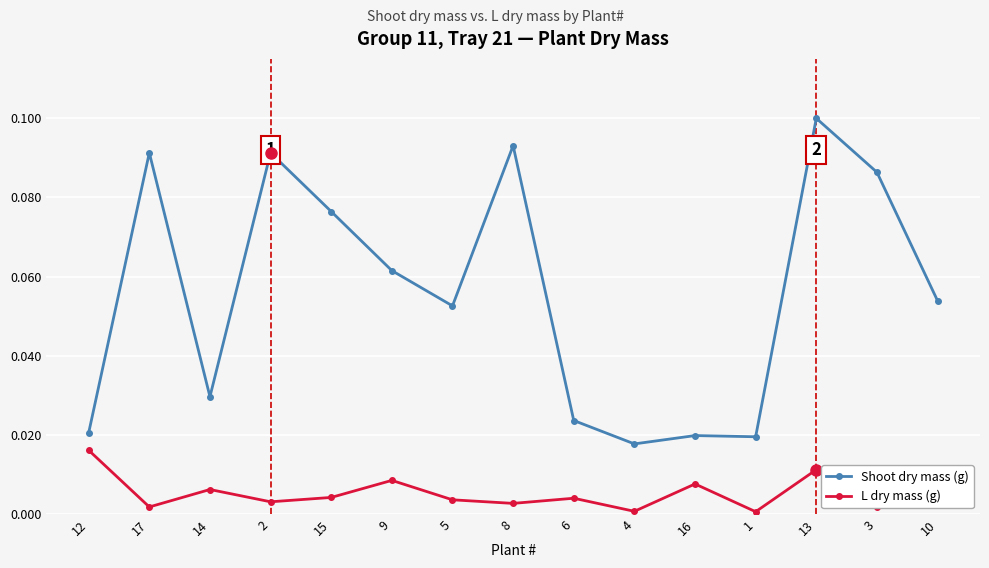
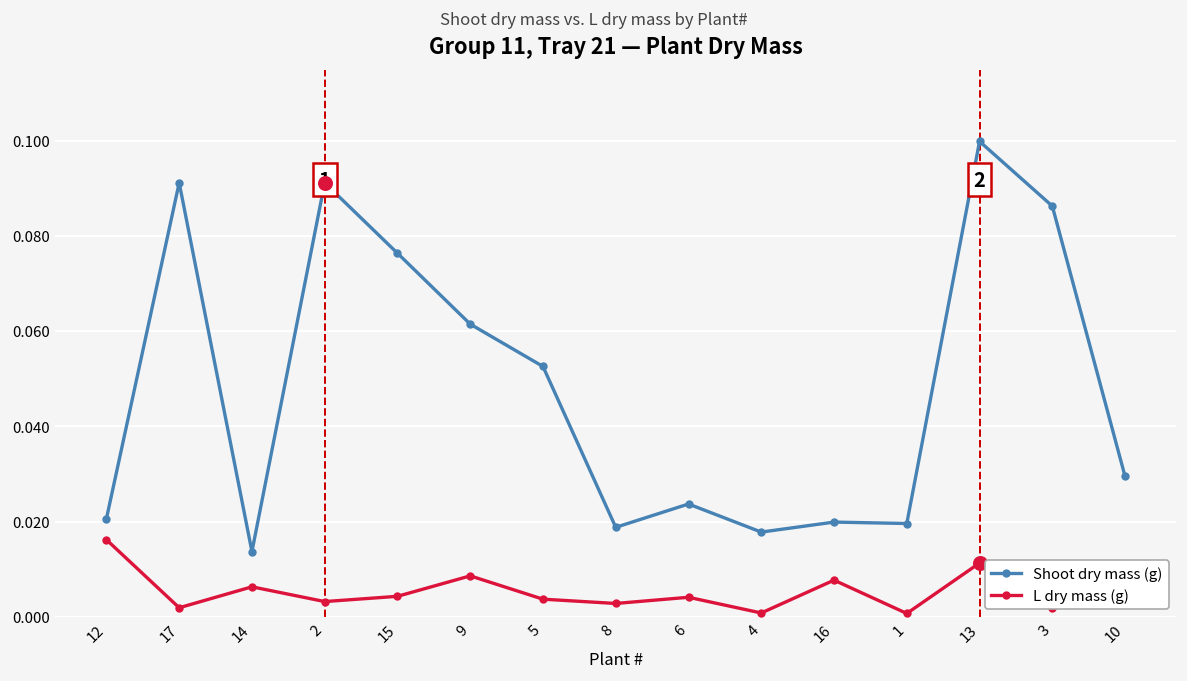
Shoot dry mass (g), 14: 0.030 -> 0.014
Shoot dry mass (g), 8: 0.093 -> 0.019
Shoot dry mass (g), 10: 0.054 -> 0.030
